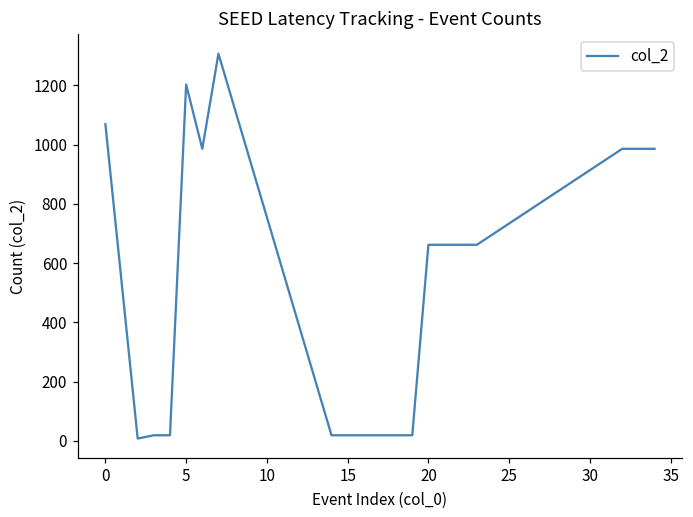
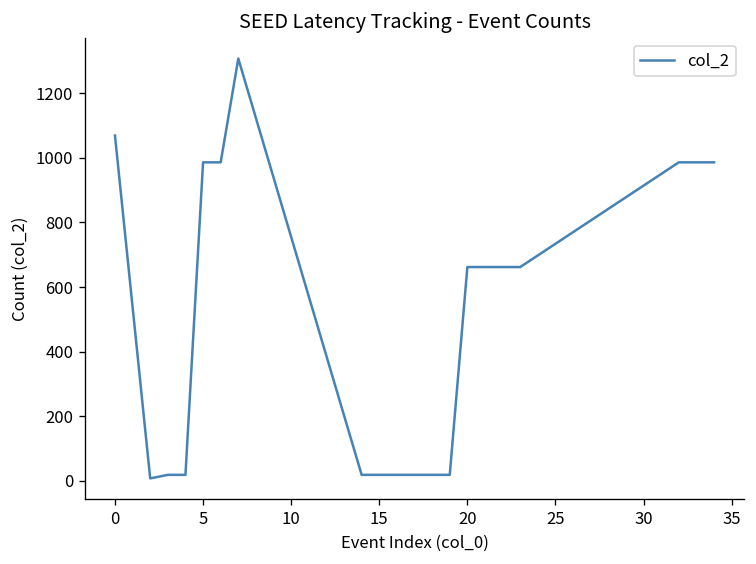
5: 1200 -> 990
